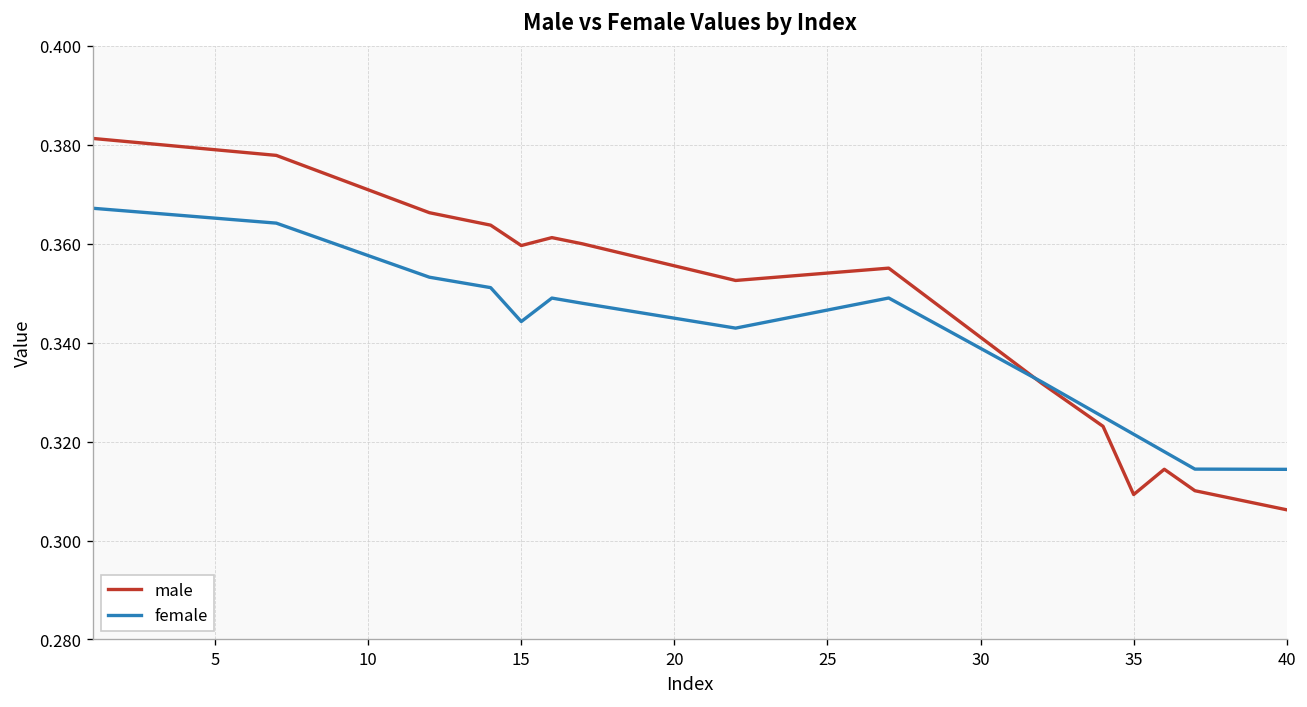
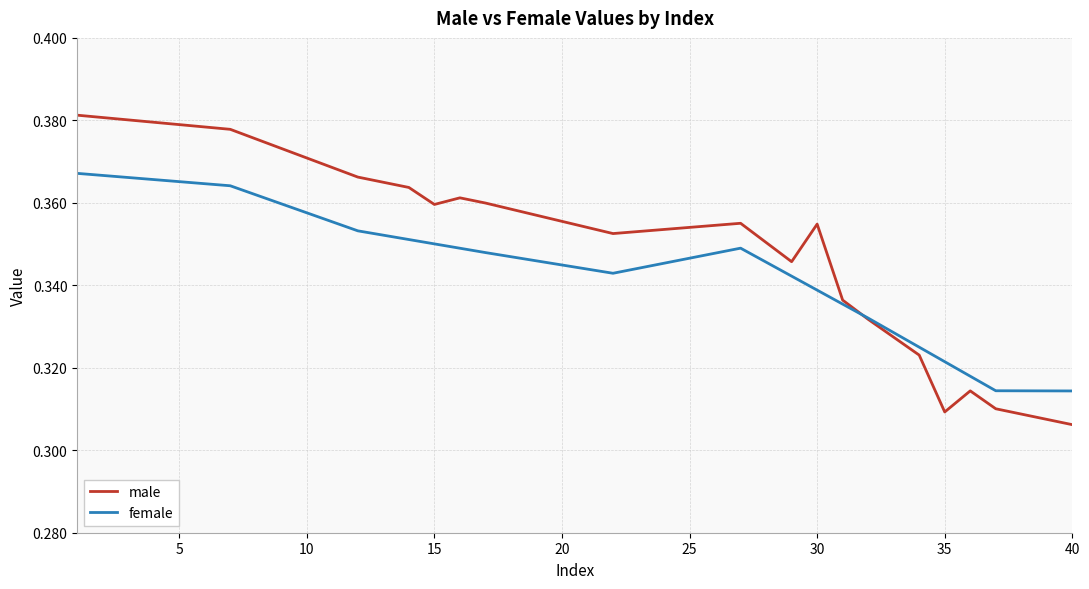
female, 15: 0.344 -> 0.350
male, 30: 0.341 -> 0.355
